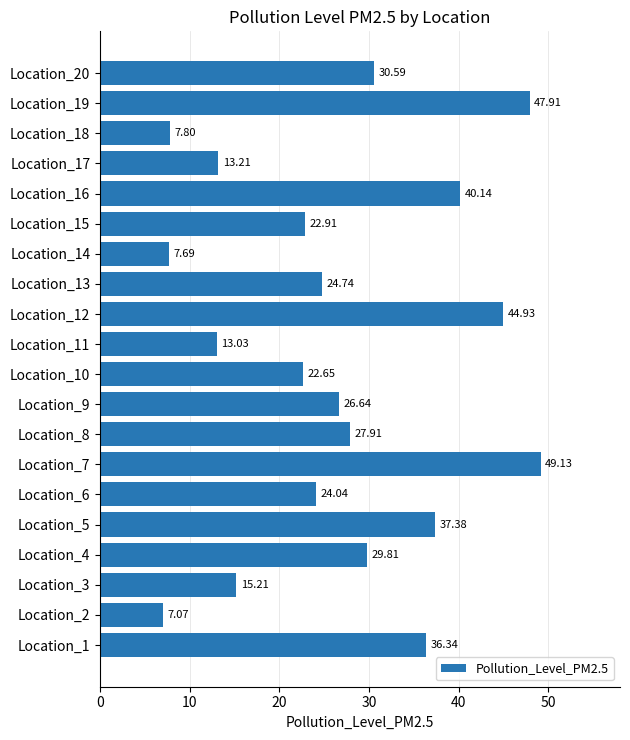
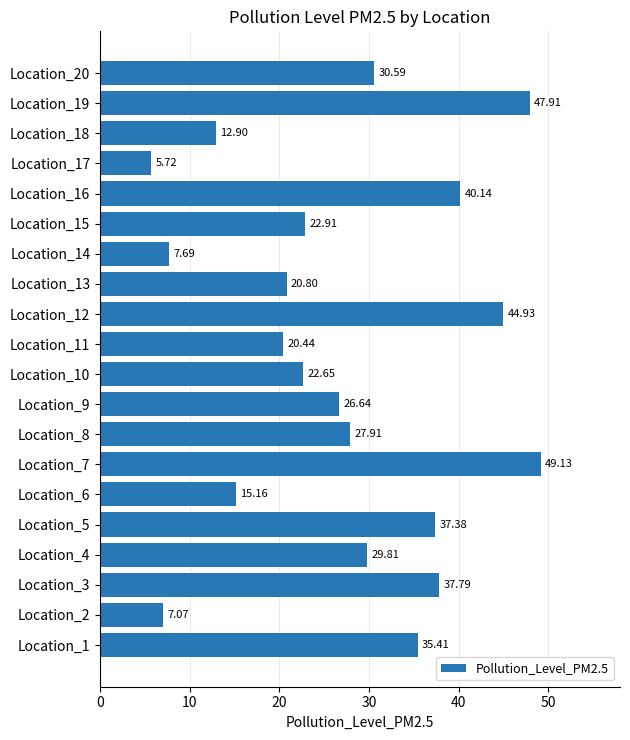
Location_18: 7.80 -> 12.90
Location_17: 13.21 -> 5.72
Location_13: 24.74 -> 20.80
Location_11: 13.03 -> 20.44
Location_6: 24.04 -> 15.16
Location_3: 15.21 -> 37.79
Location_1: 36.34 -> 35.41
